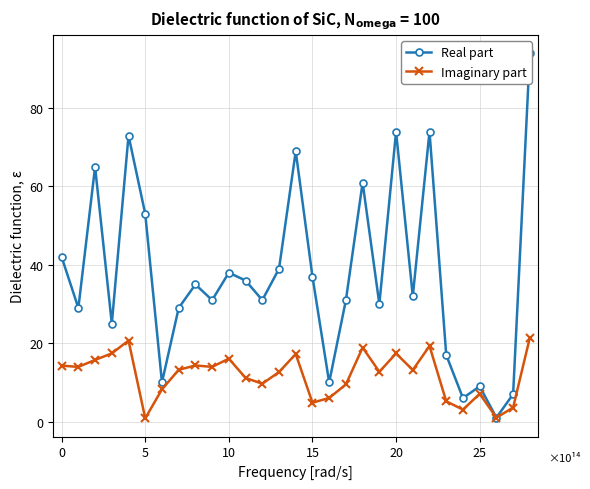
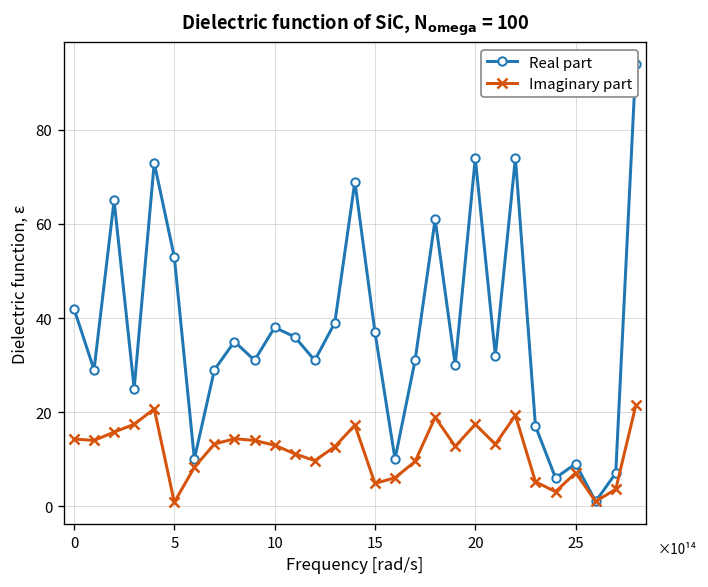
Imaginary part, 10: 16 -> 13
